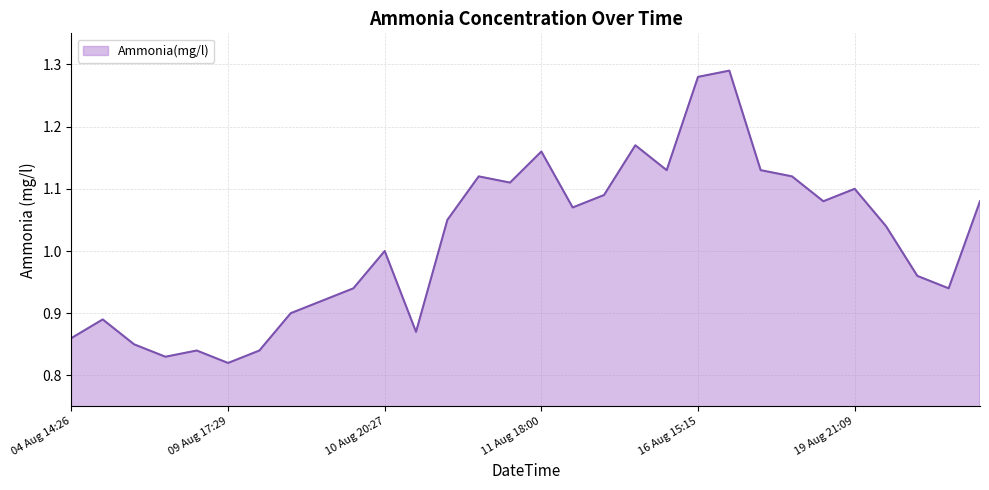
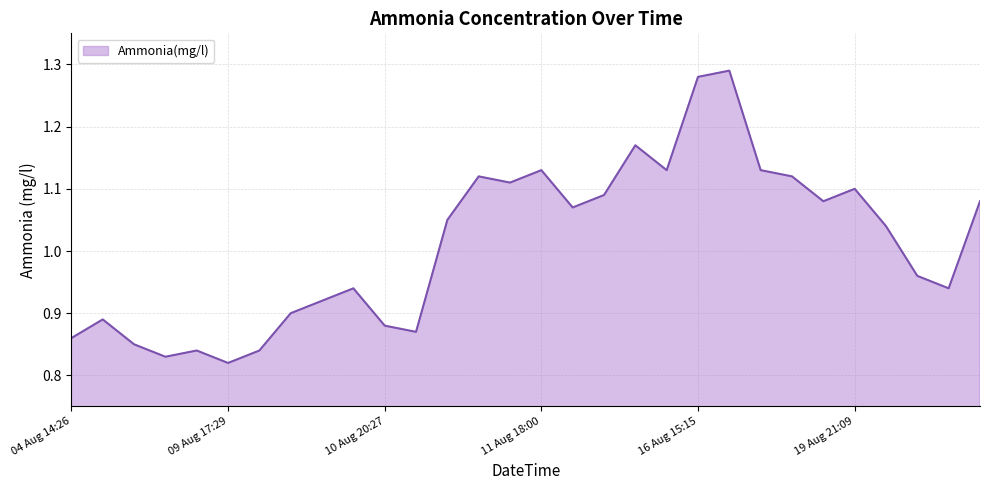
10 Aug 20:27: 1.00 -> 0.88
11 Aug 18:00: 1.16 -> 1.13
